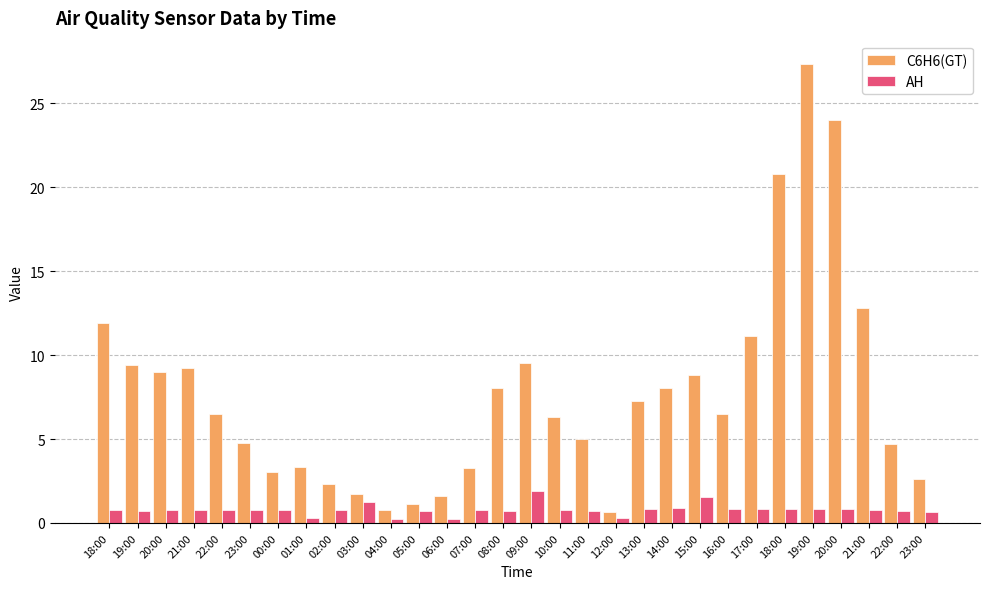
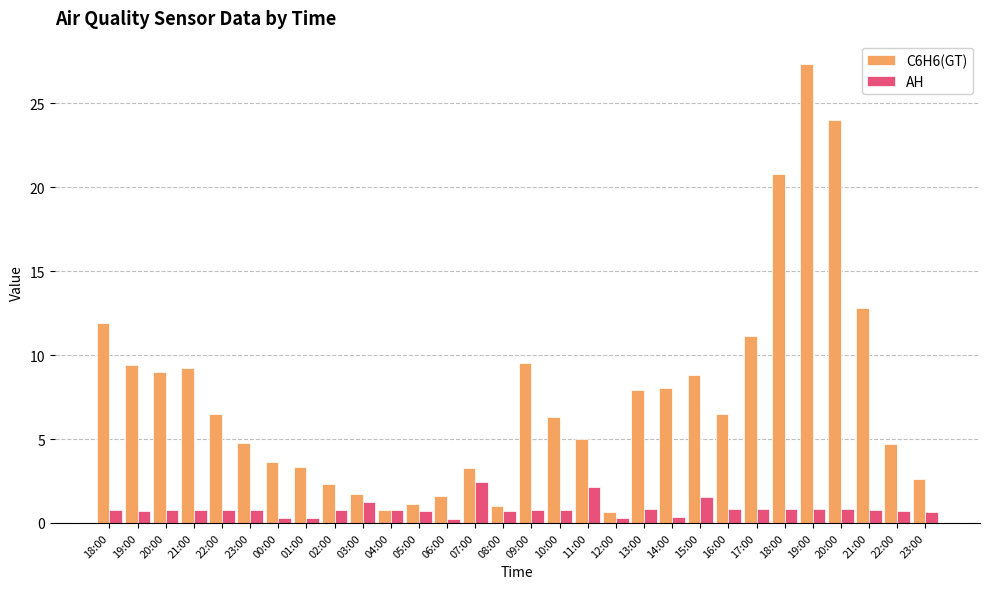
C6H6(GT), 00:00: 3.1 -> 3.6
AH, 00:00: 0.8 -> 0.3
AH, 04:00: 0.2 -> 0.7
AH, 07:00: 0.7 -> 2.5
C6H6(GT), 08:00: 8.0 -> 1.0
AH, 09:00: 1.9 -> 0.8
AH, 11:00: 0.7 -> 2.1
C6H6(GT), 13:00: 7.3 -> 7.9
AH, 14:00: 0.9 -> 0.4
